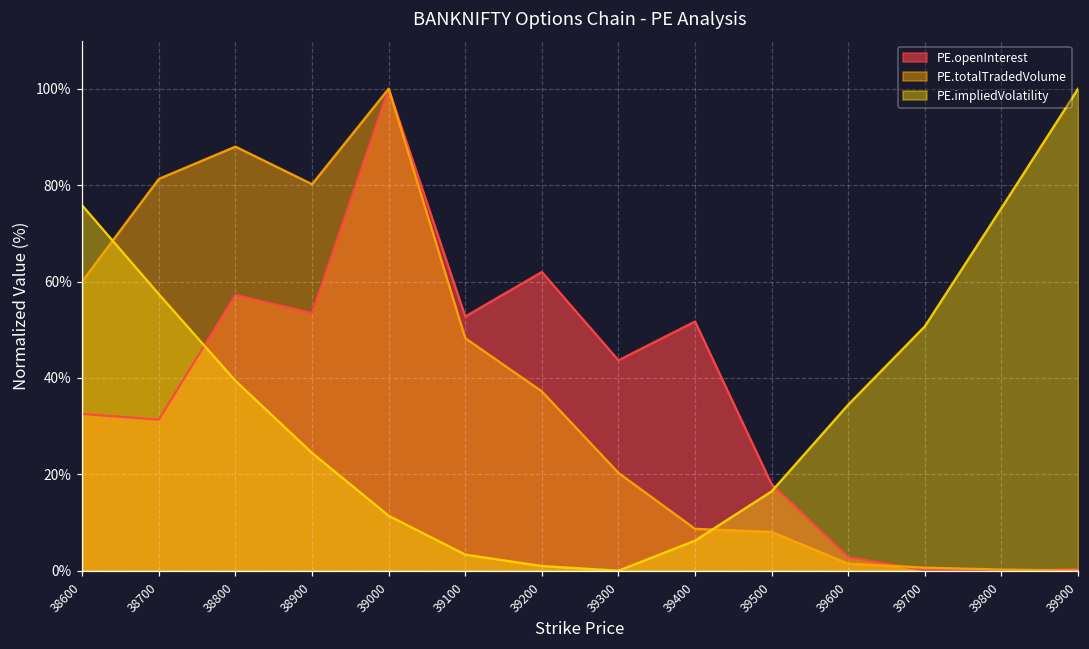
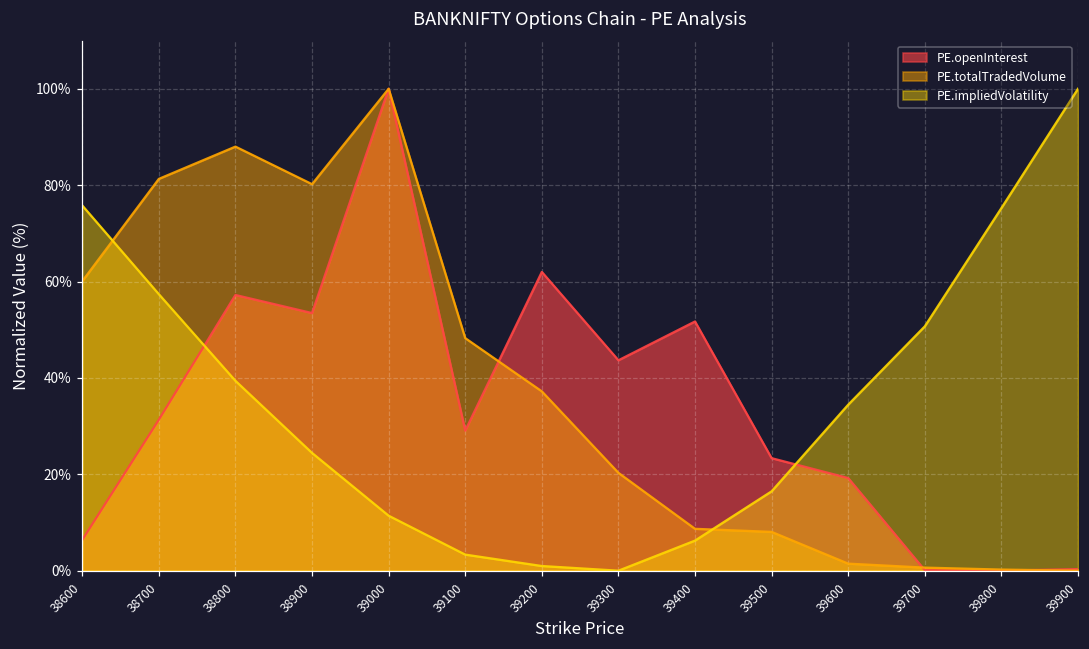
PE.openInterest, 38600: 33% -> 6%
PE.openInterest, 39100: 53% -> 29%
PE.openInterest, 39500: 18% -> 23%
PE.openInterest, 39600: 3% -> 19%
